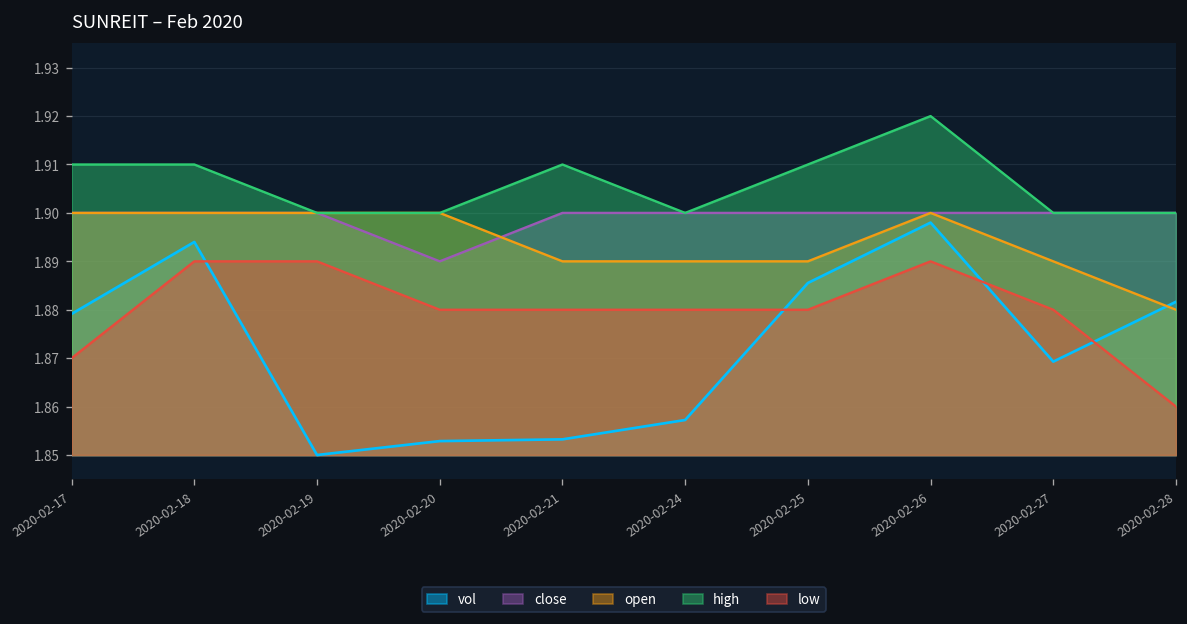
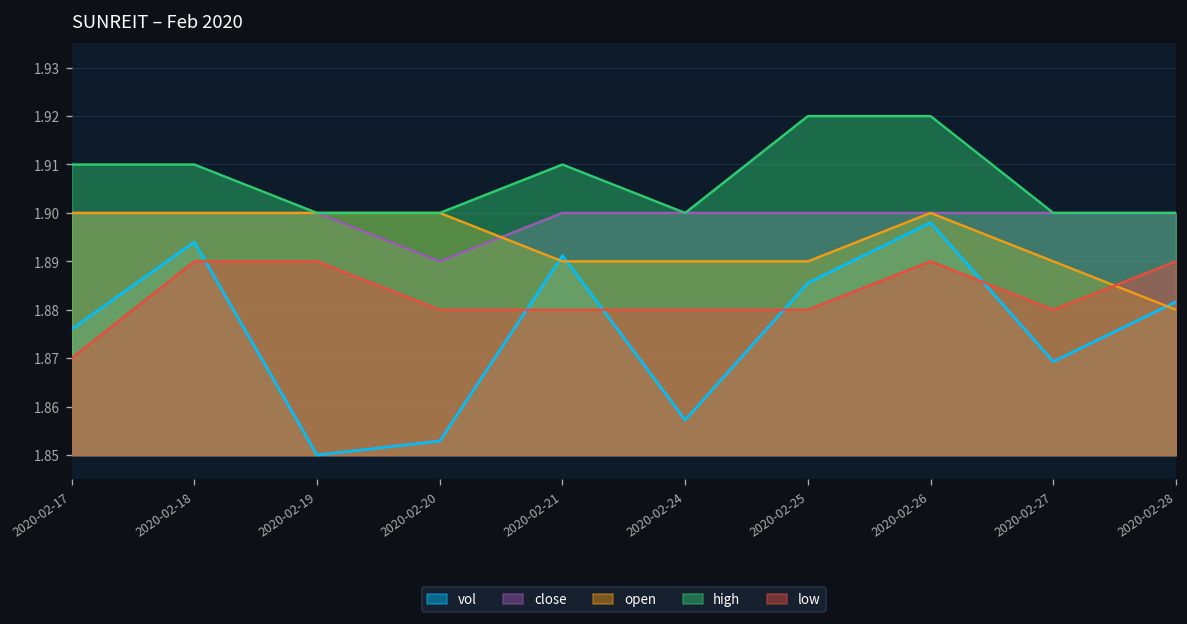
vol, 2020-02-17: 1.879 -> 1.876
vol, 2020-02-21: 1.853 -> 1.891
high, 2020-02-25: 1.91 -> 1.92
low, 2020-02-28: 1.86 -> 1.89
